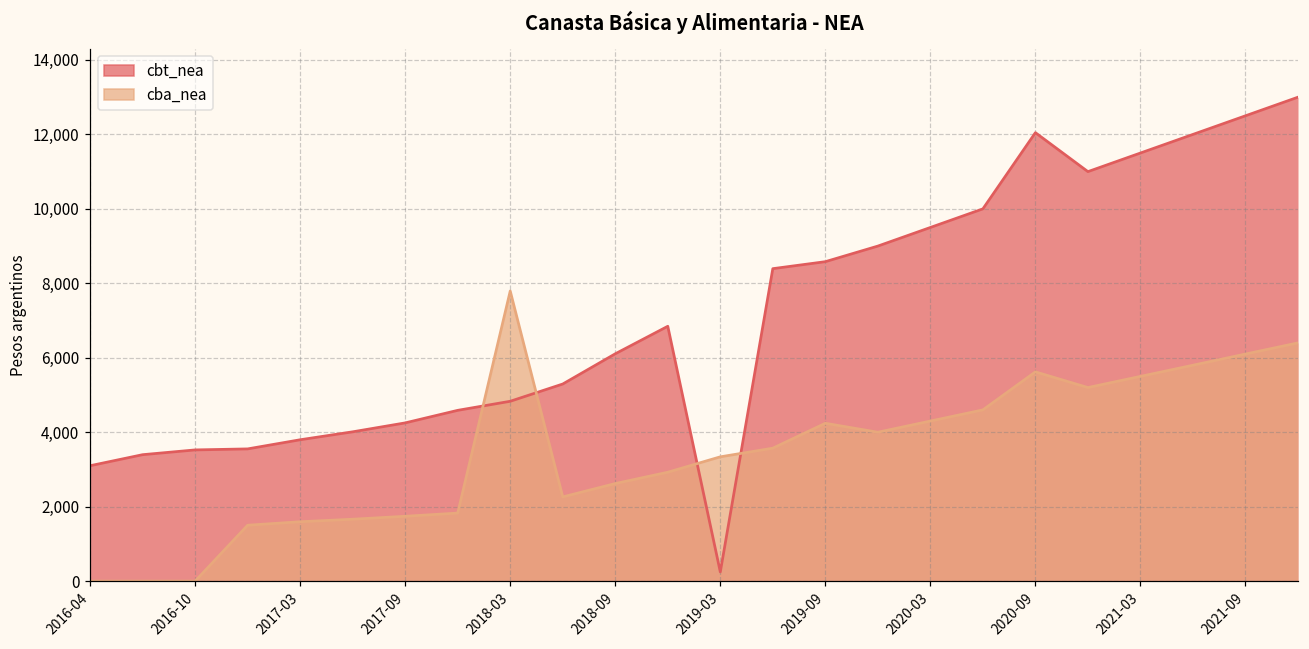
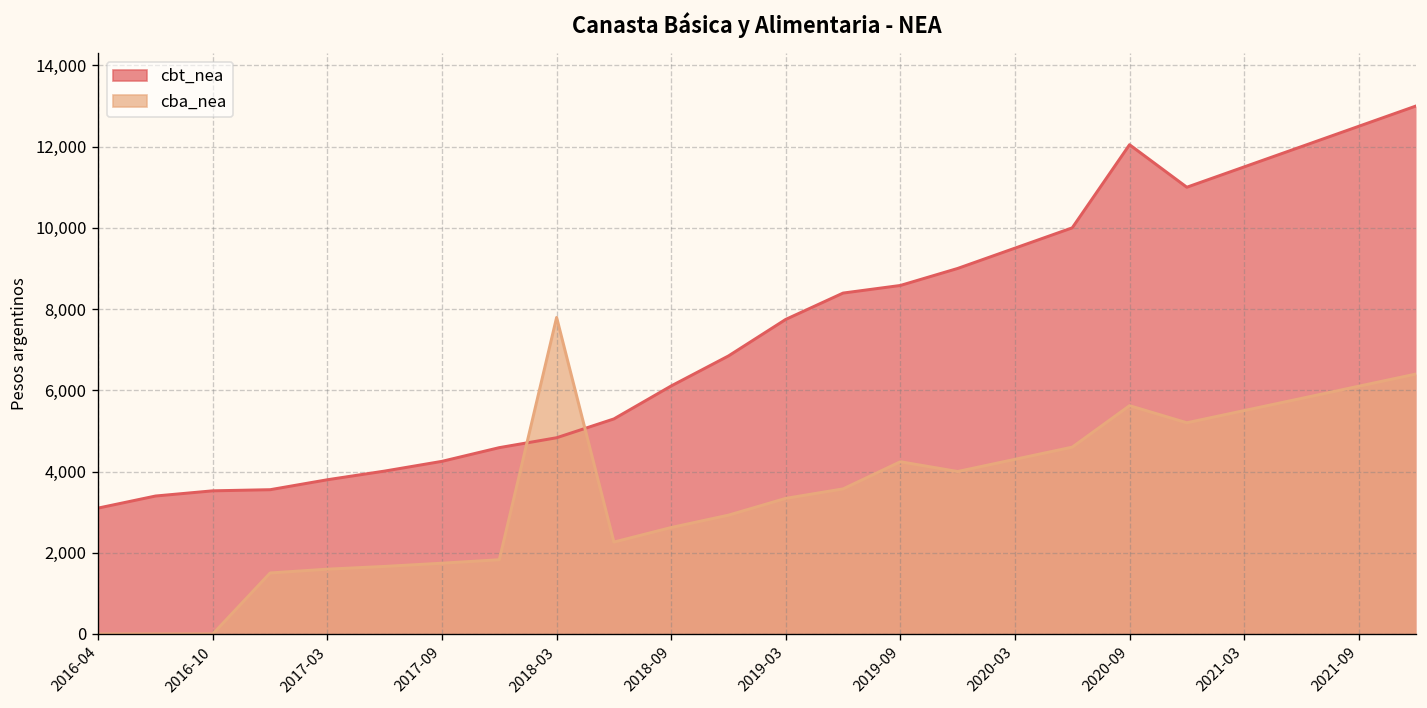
cbt_nea, 2019-03: 200 -> 7,700
